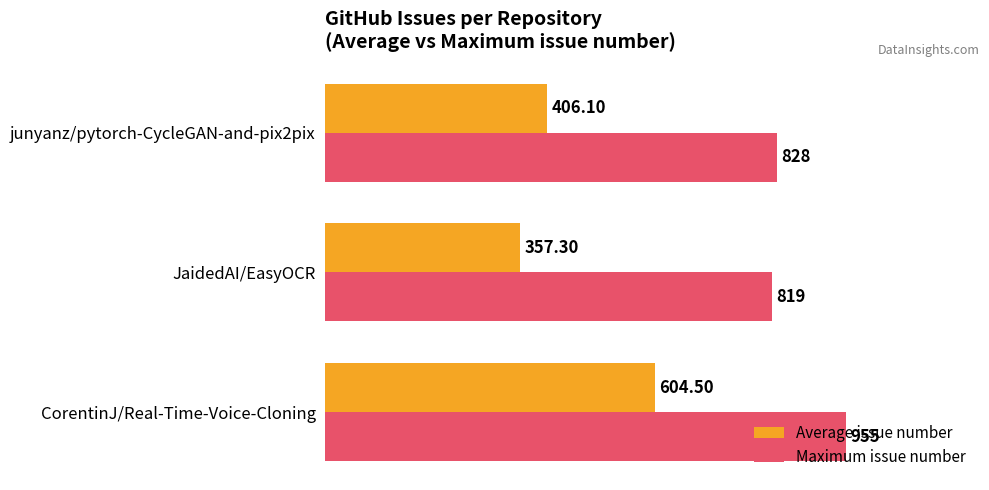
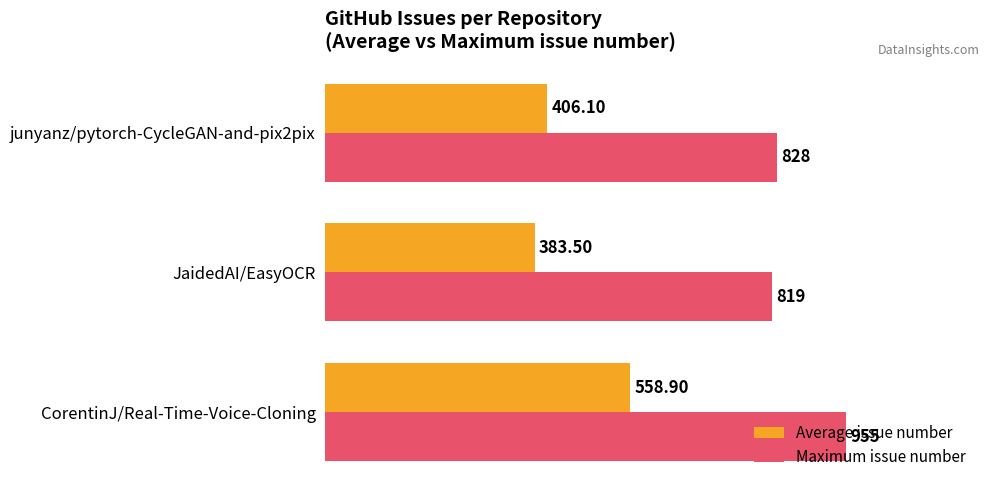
Average issue number, JaidedAI/EasyOCR: 357.30 -> 383.50
Average issue number, CorentinJ/Real-Time-Voice-Cloning: 604.50 -> 558.90
